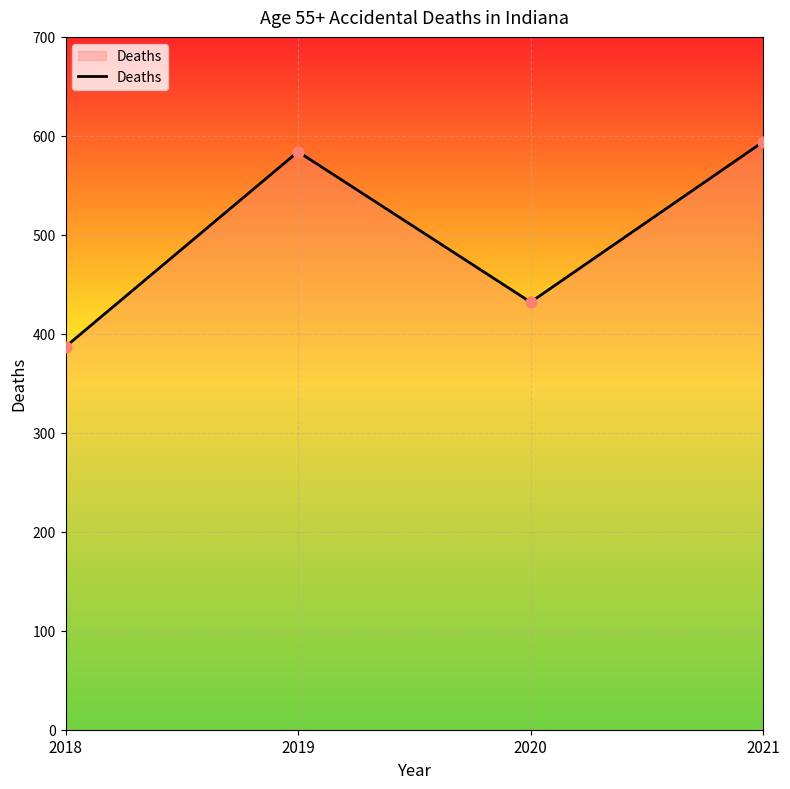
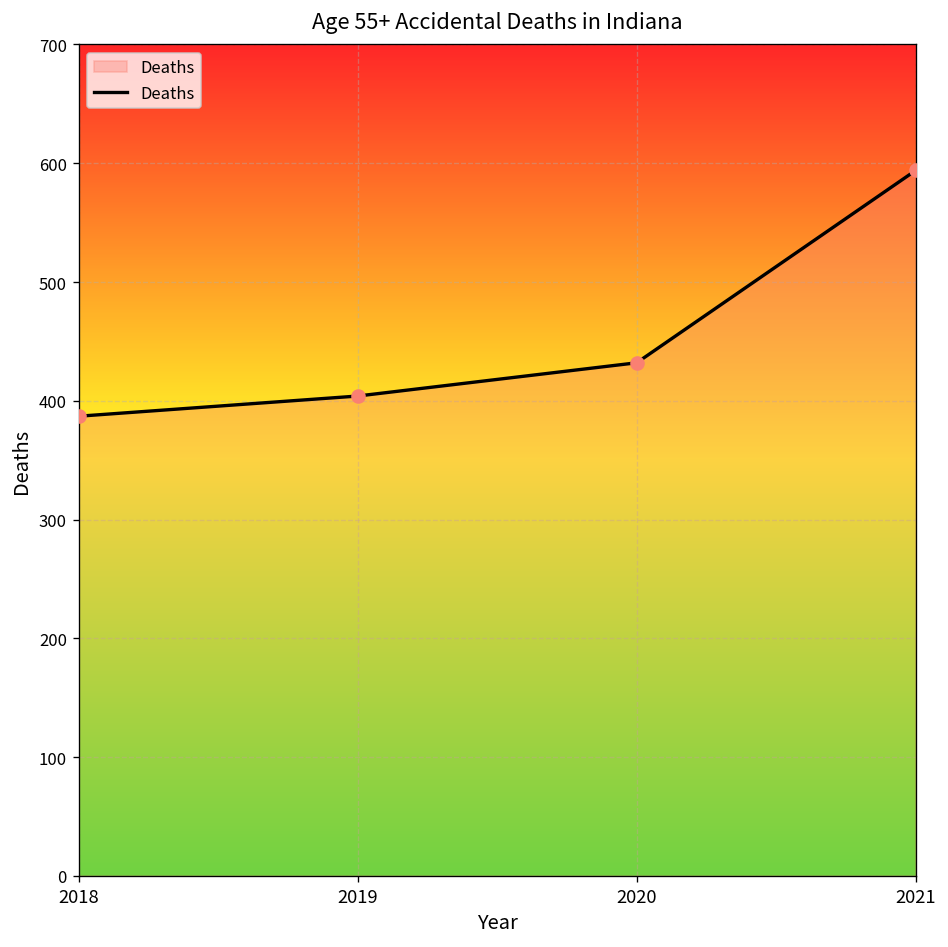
2019: 580 -> 400
